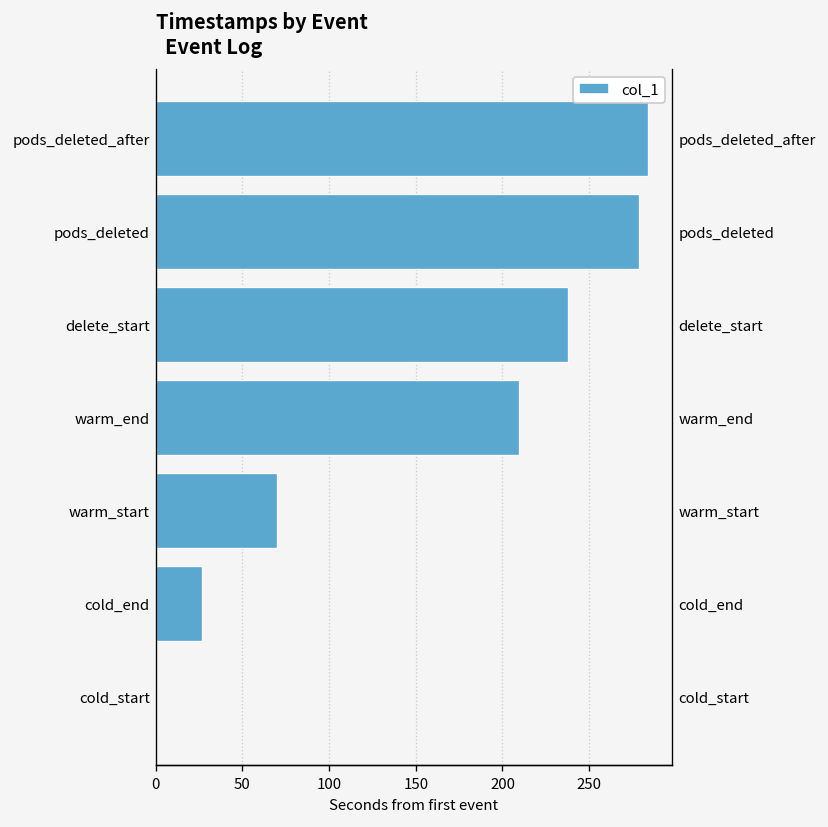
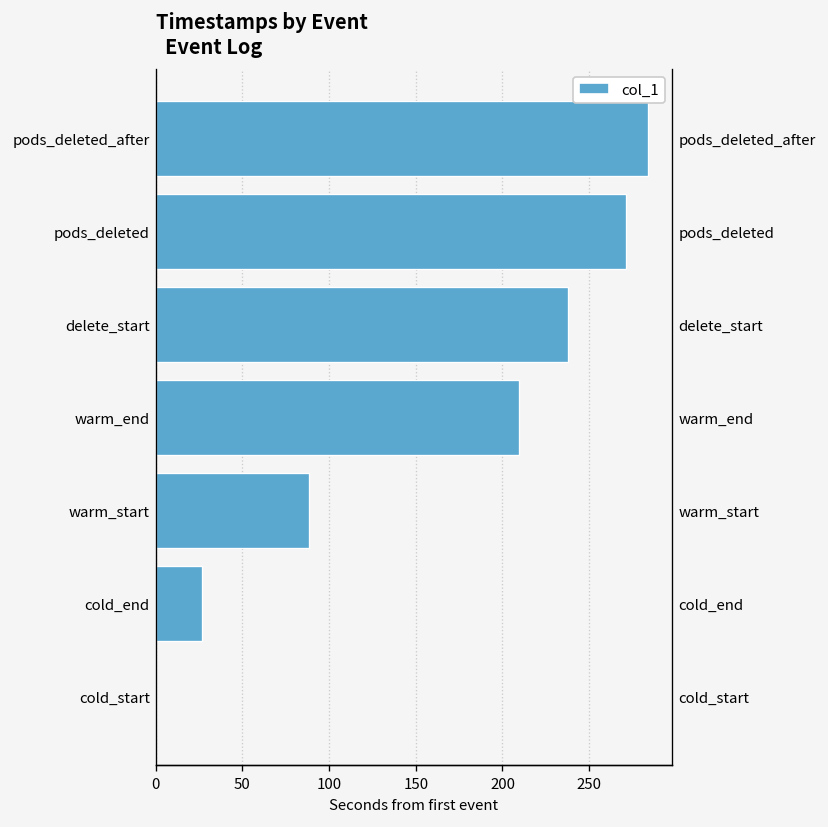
pods_deleted: 279 -> 271
warm_start: 70 -> 89
